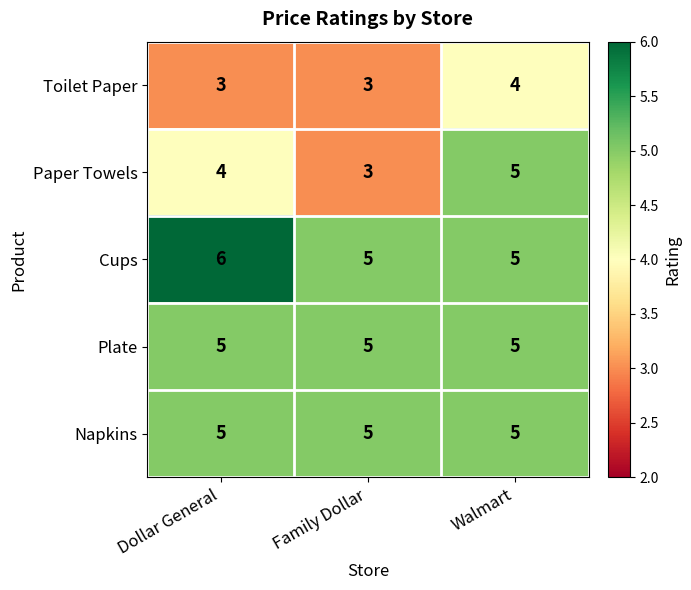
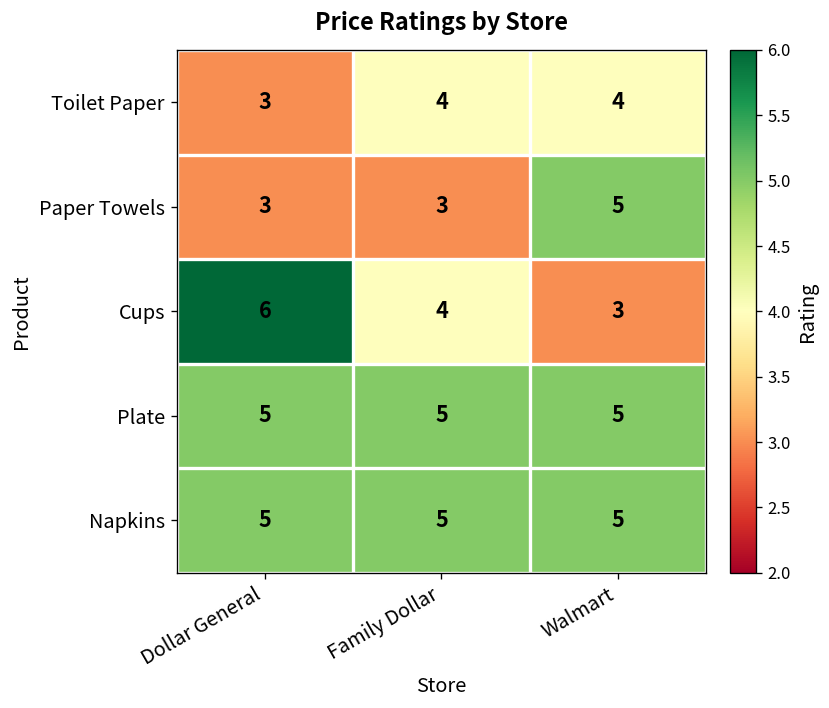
Toilet Paper, Family Dollar: 3 -> 4
Paper Towels, Dollar General: 4 -> 3
Cups, Family Dollar: 5 -> 4
Cups, Walmart: 5 -> 3
